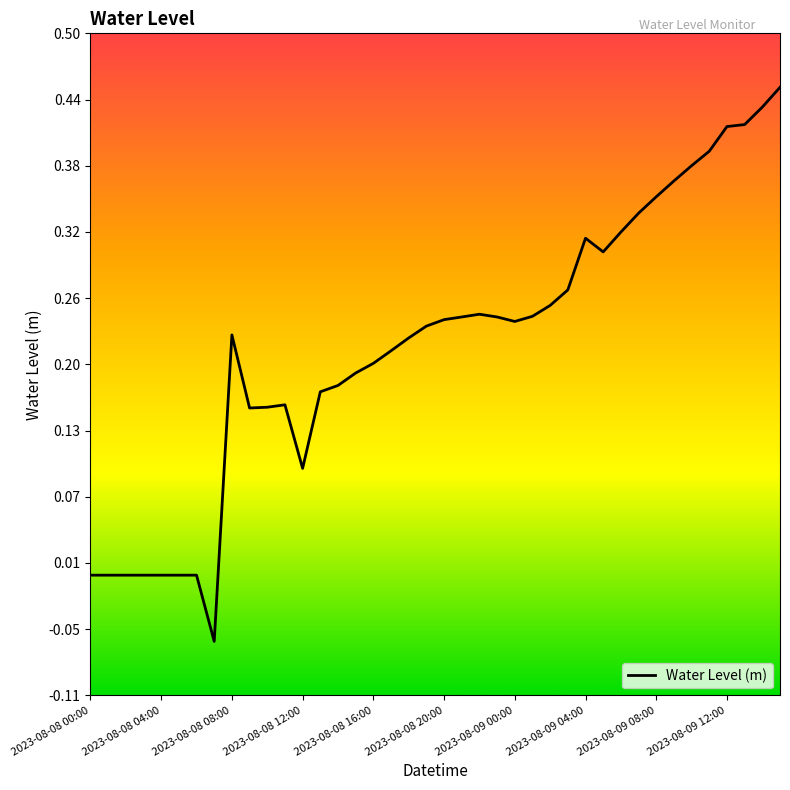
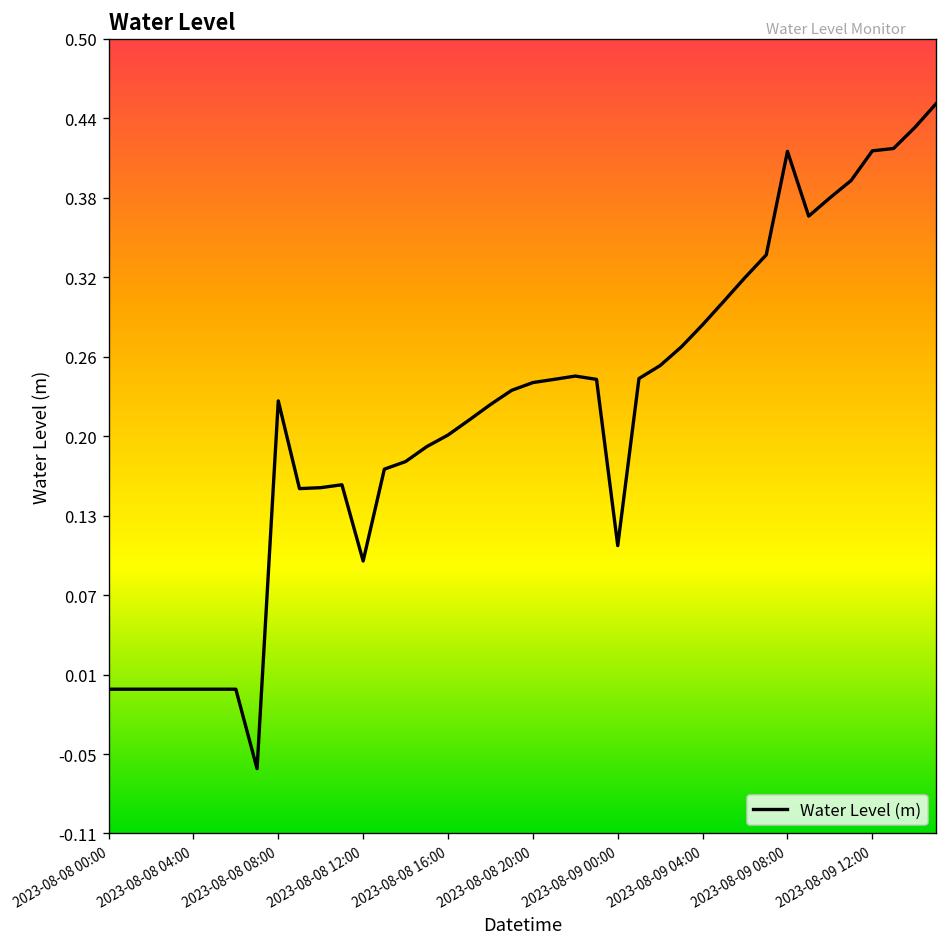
2023-08-09 00:00: 0.235 -> 0.111
2023-08-09 04:00: 0.312 -> 0.281
2023-08-09 08:00: 0.350 -> 0.415
